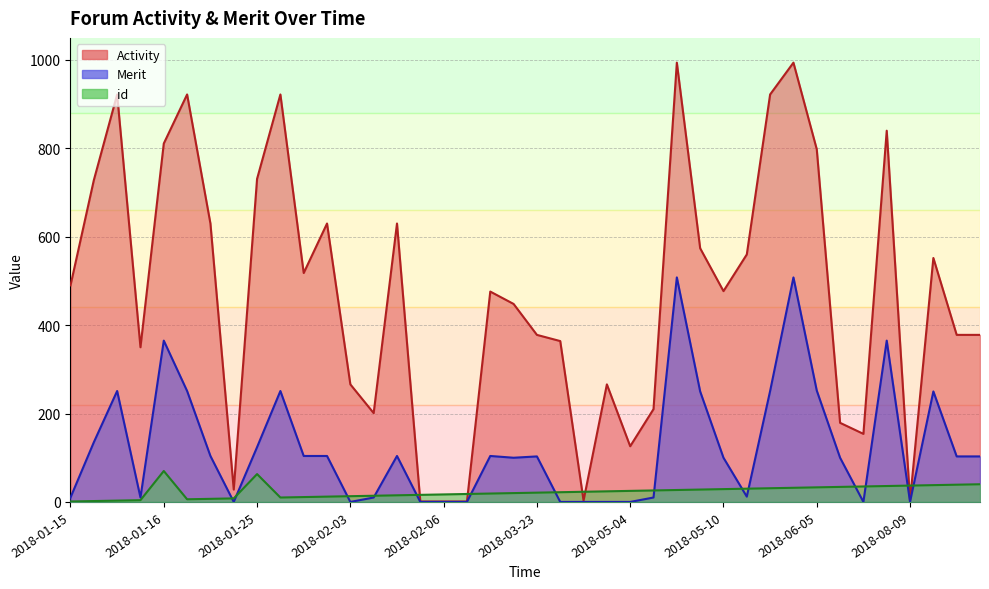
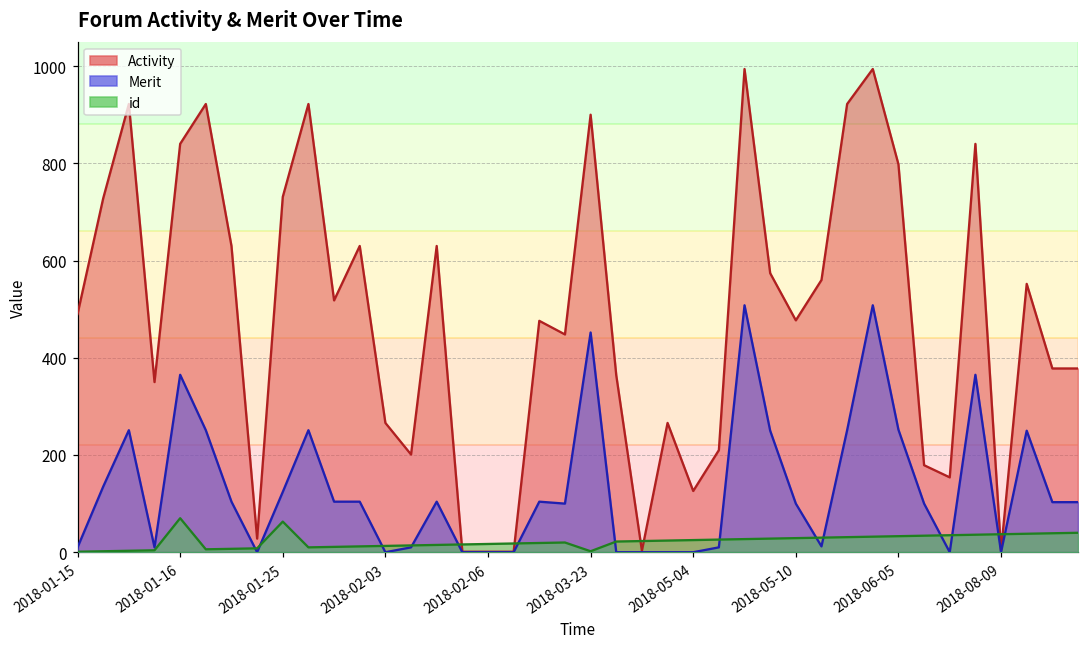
Activity, 2018-01-16: 810 -> 840
Activity, 2018-03-23: 380 -> 900
Merit, 2018-03-23: 100 -> 450
id, 2018-03-23: 20 -> 0
